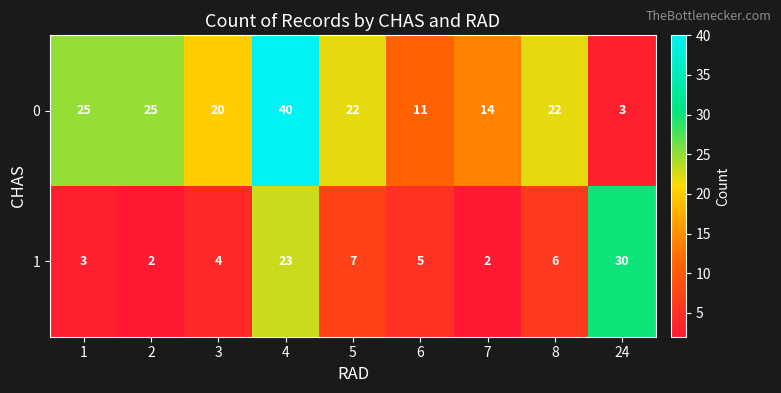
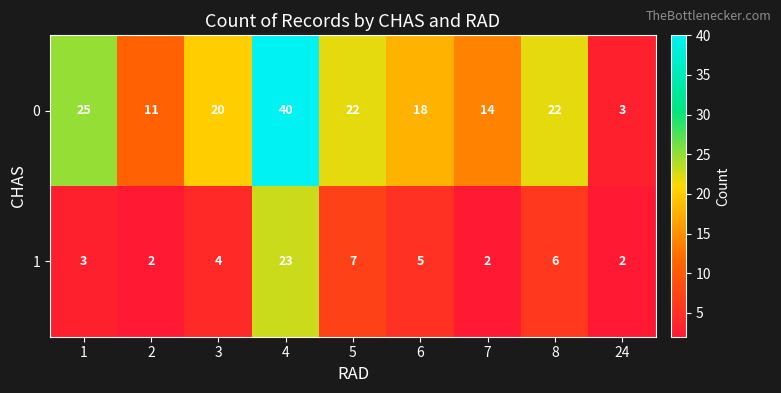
0, 2: 25 -> 11
0, 6: 11 -> 18
1, 24: 30 -> 2
